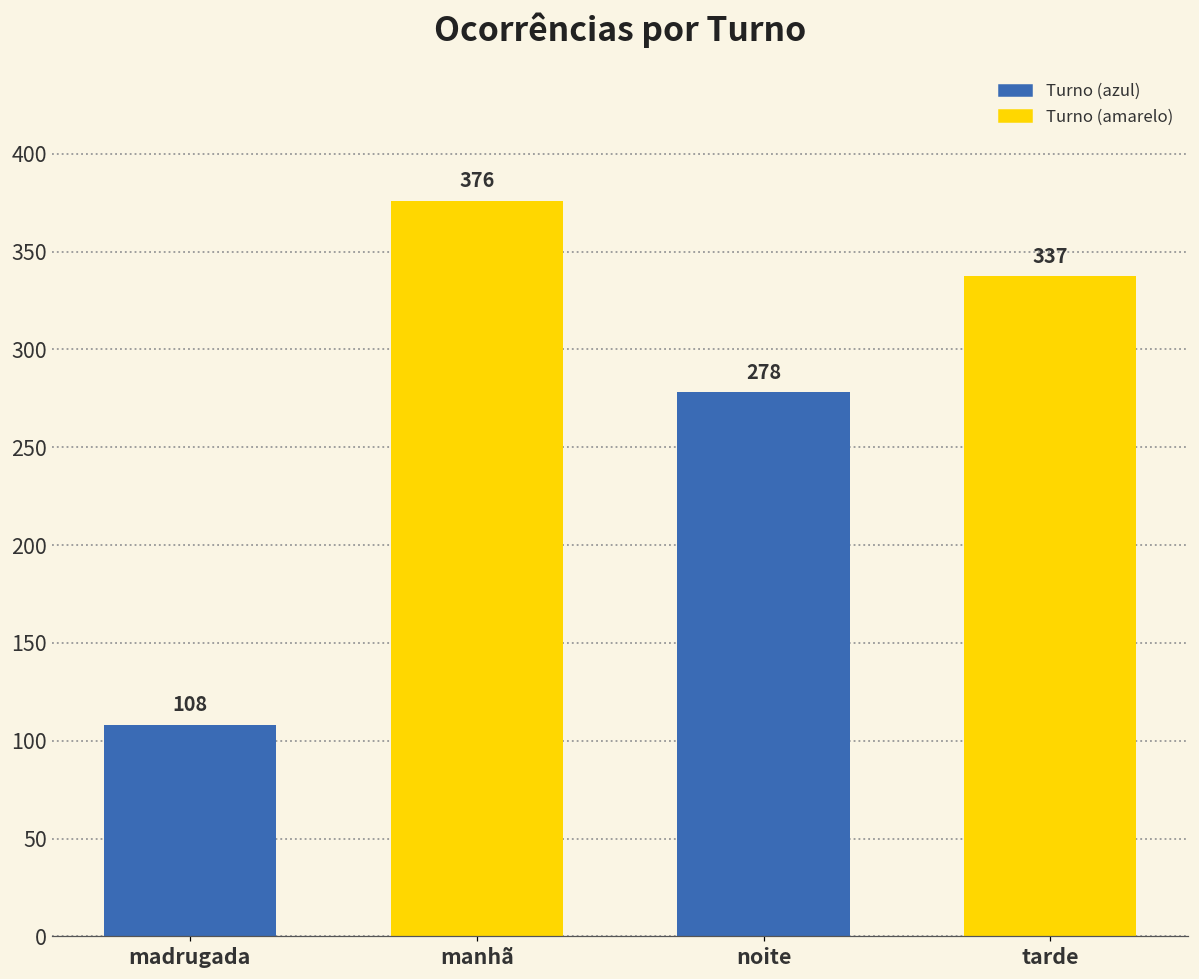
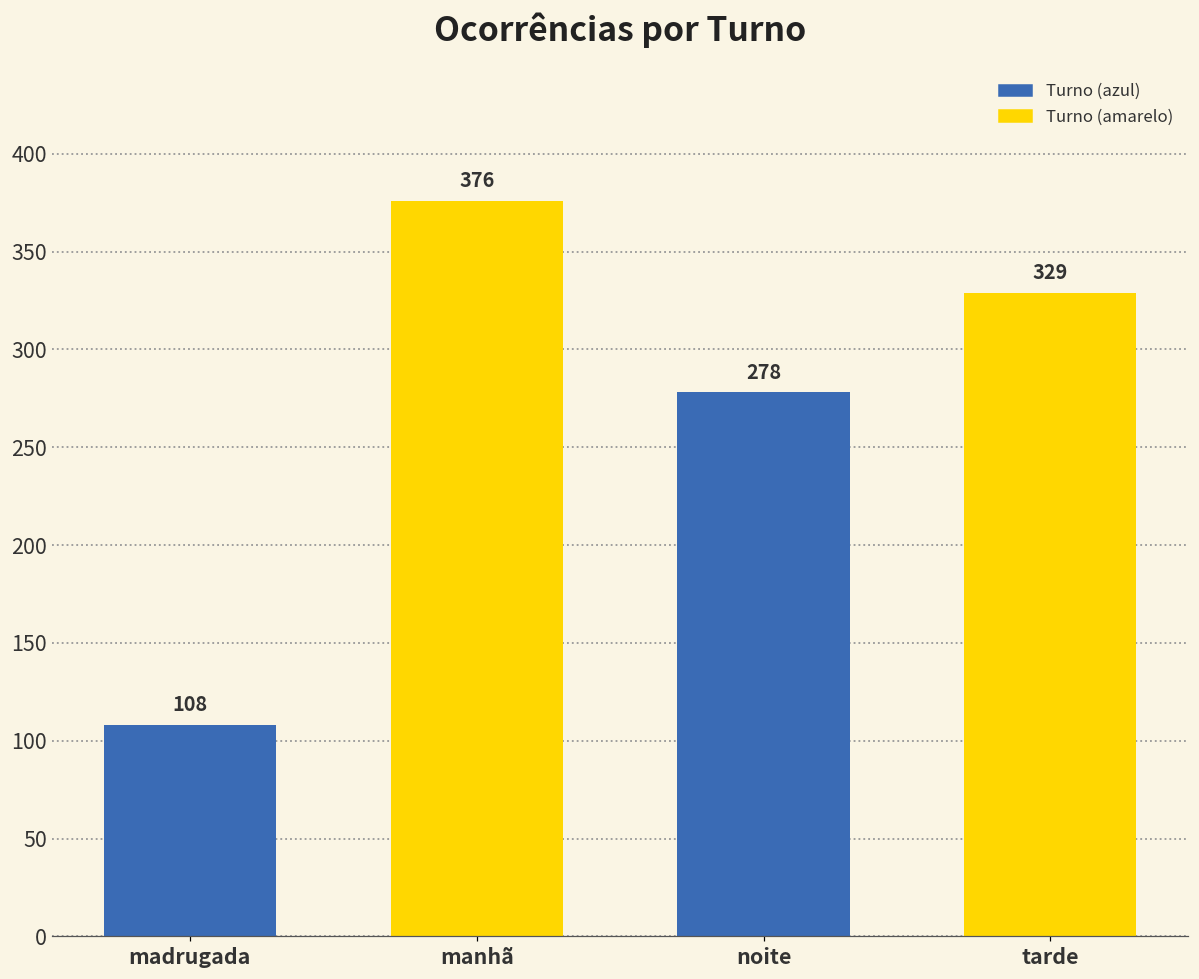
tarde: 337 -> 329
